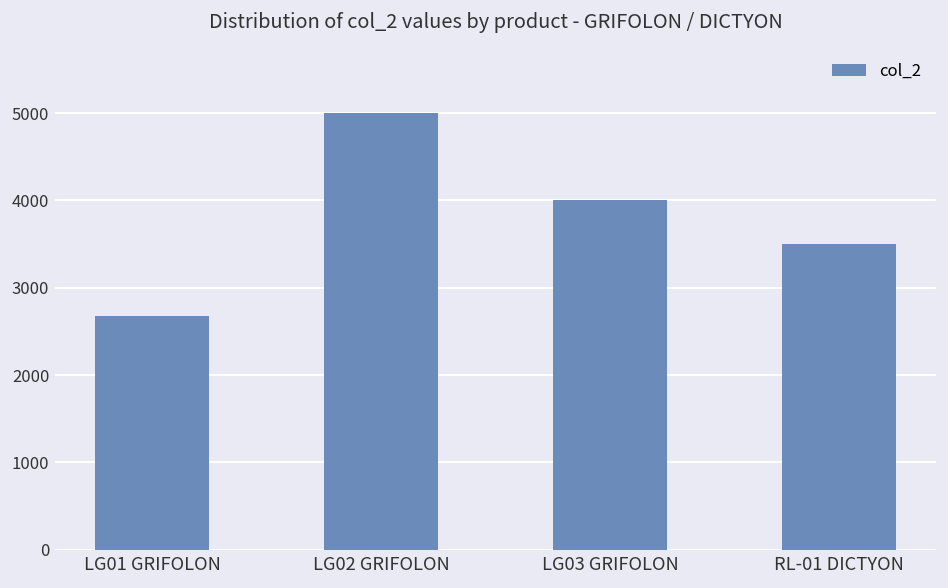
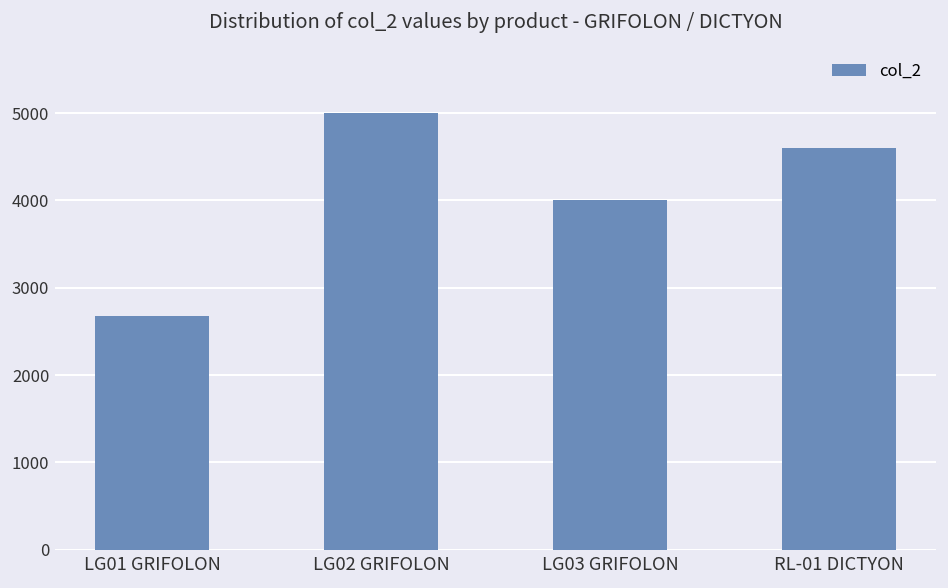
RL-01 DICTYON: 3500 -> 4600
